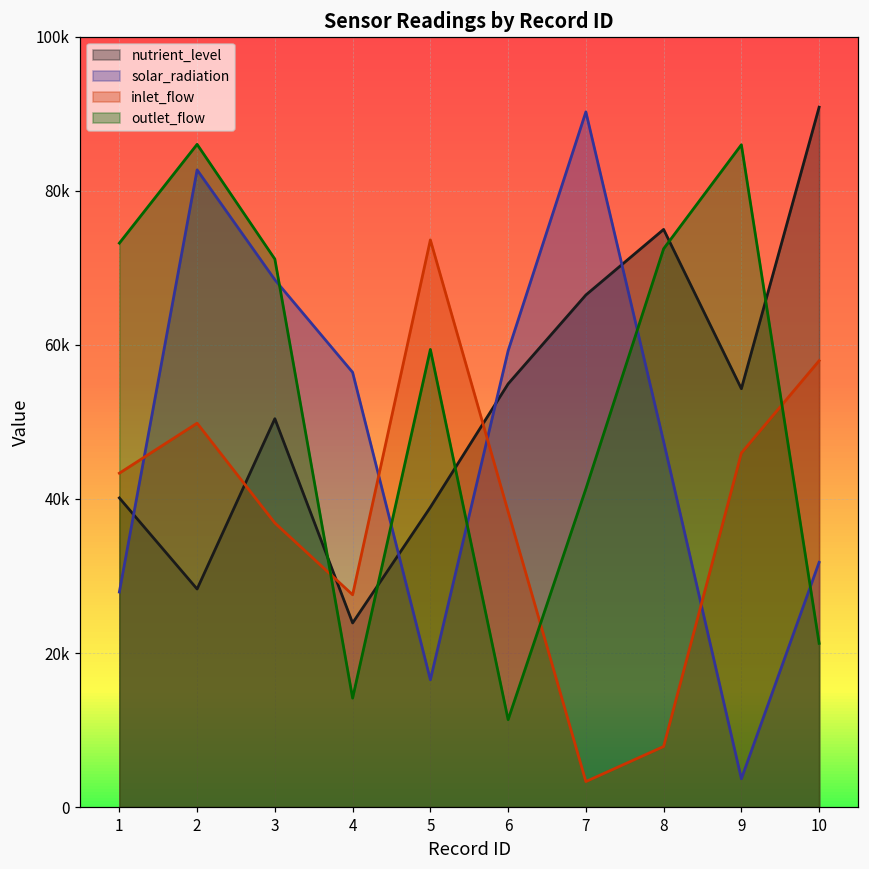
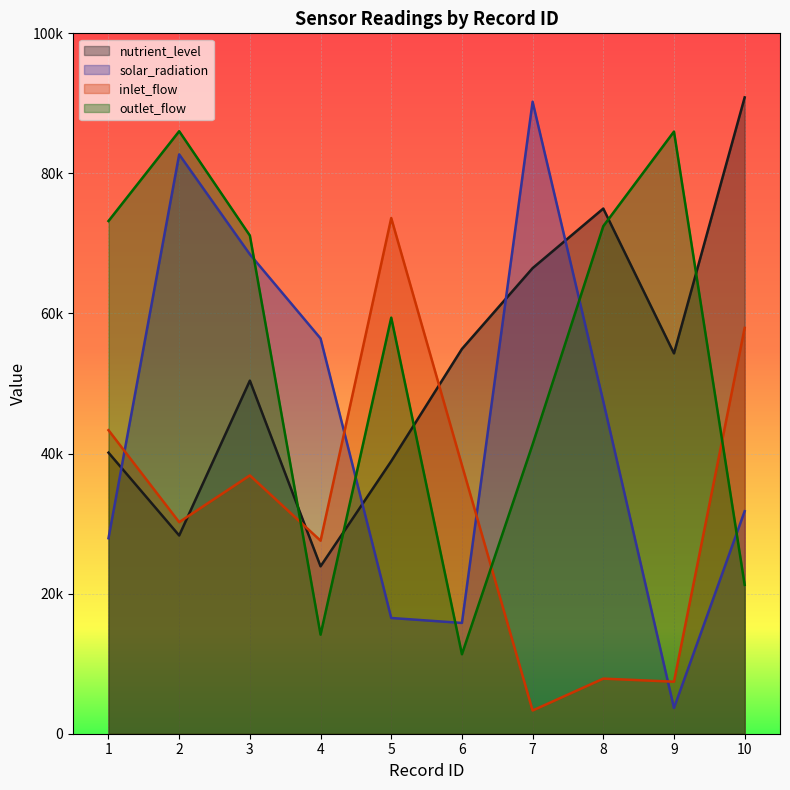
inlet_flow, 2: 50000 -> 30000
solar_radiation, 6: 59000 -> 16000
inlet_flow, 9: 46000 -> 7000
